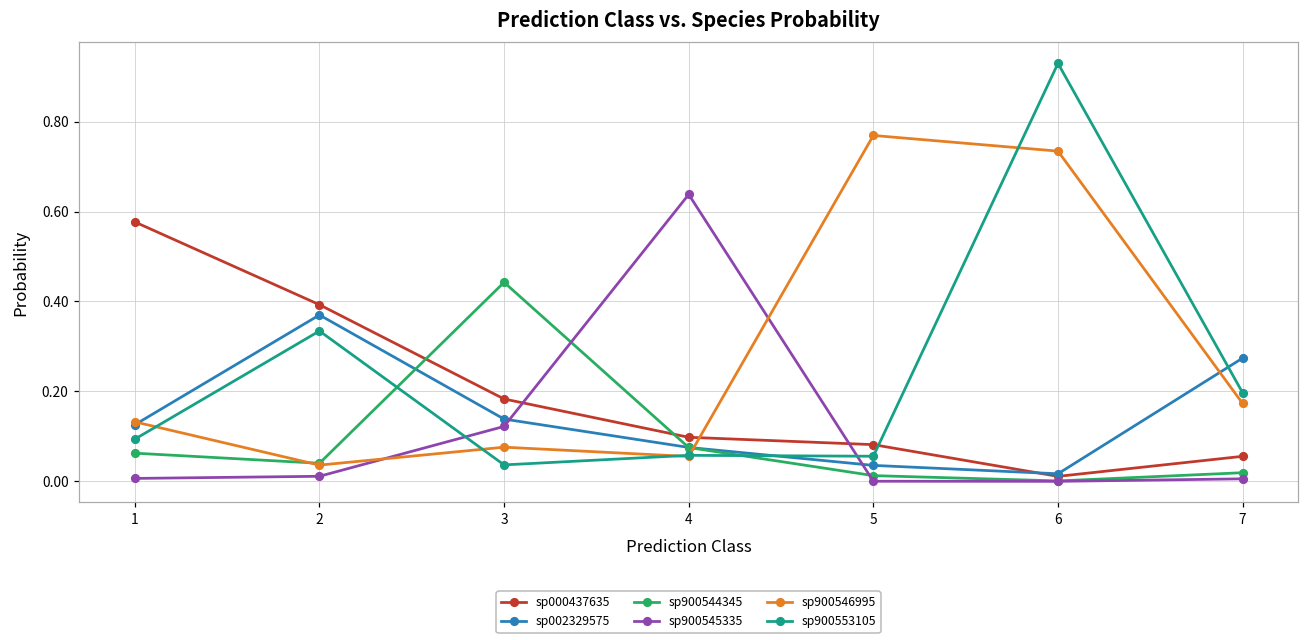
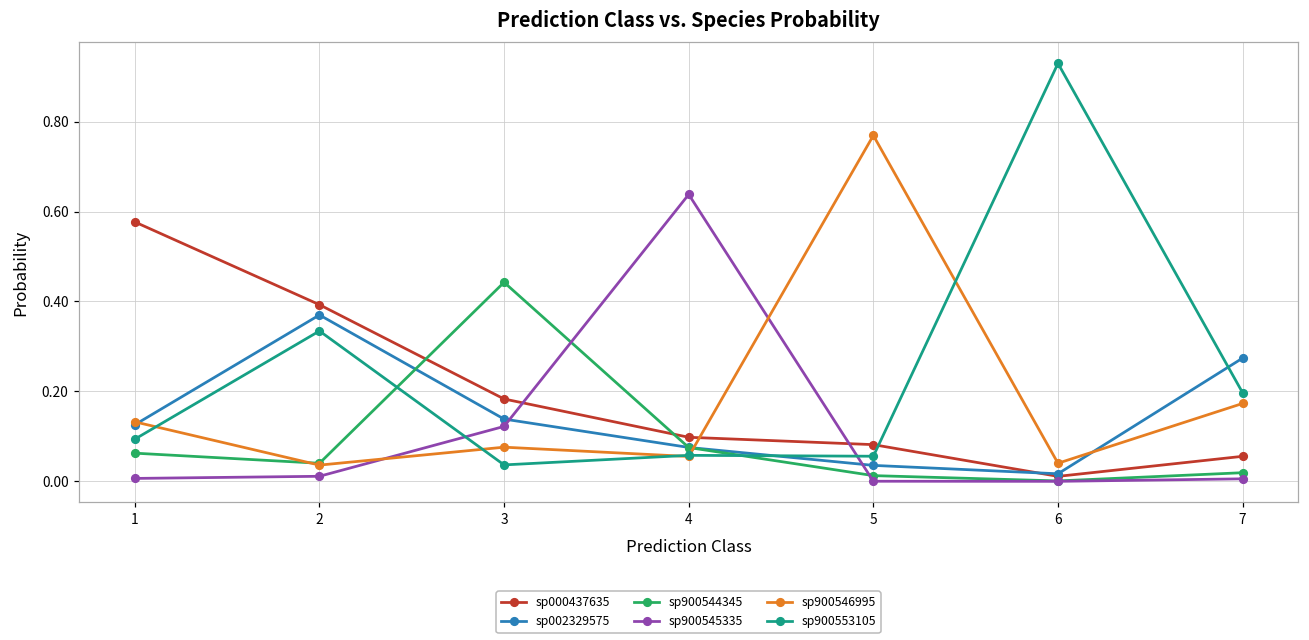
sp900546995, 6: 0.73 -> 0.04
